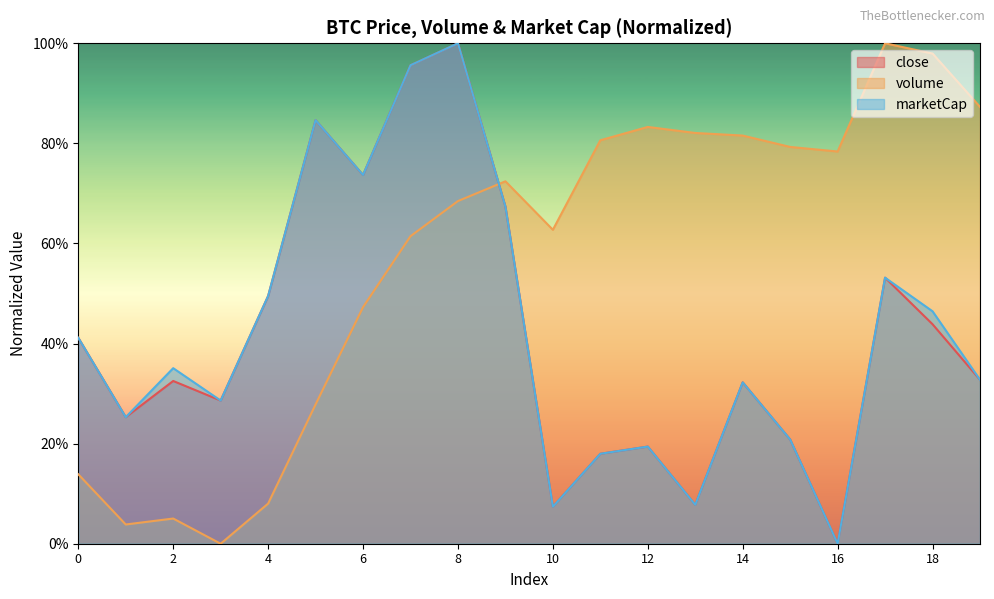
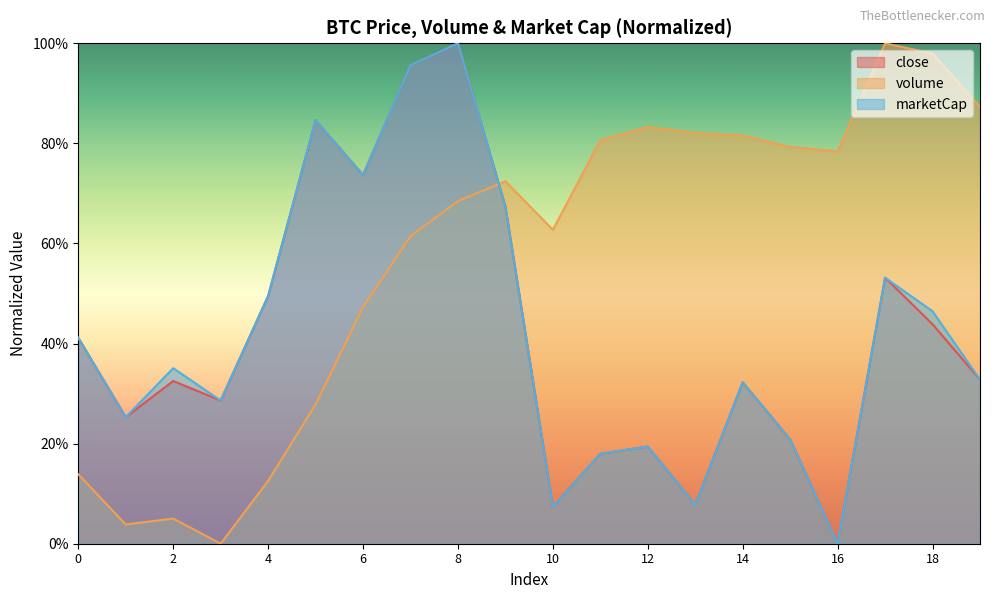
volume, 4: 8% -> 13%
